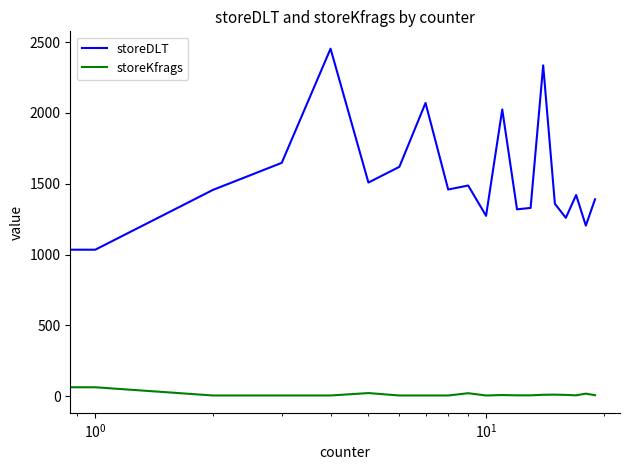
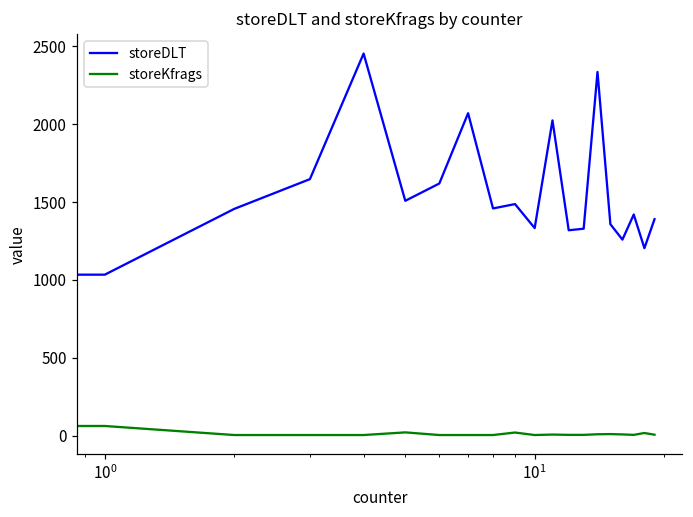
storeDLT, 10^1: 1270 -> 1330
